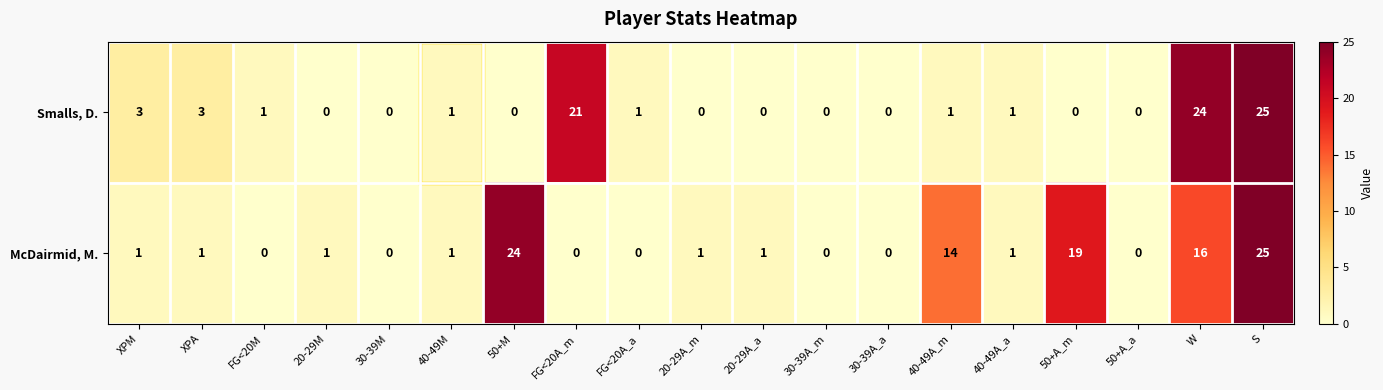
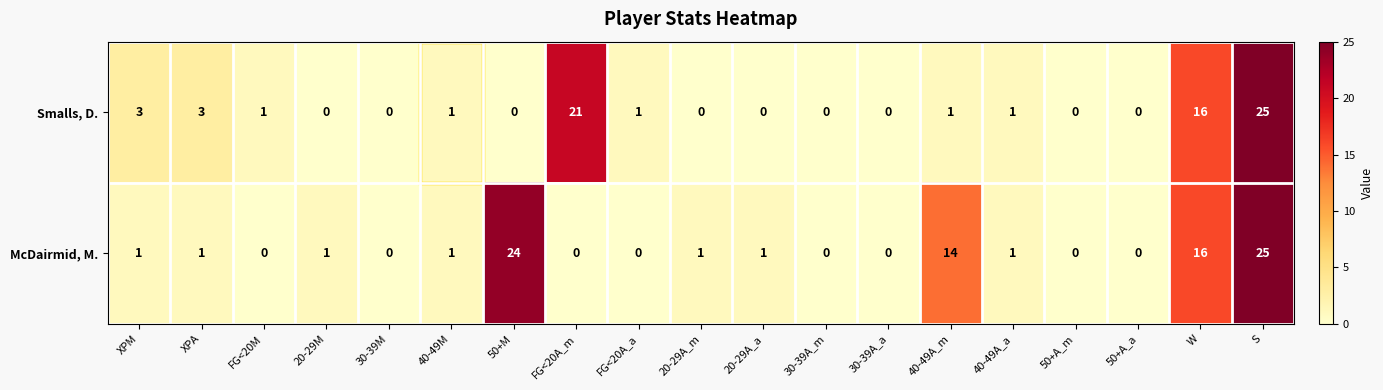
Smalls, D., W: 24 -> 16
McDairmid, M., 50+A_m: 19 -> 0
